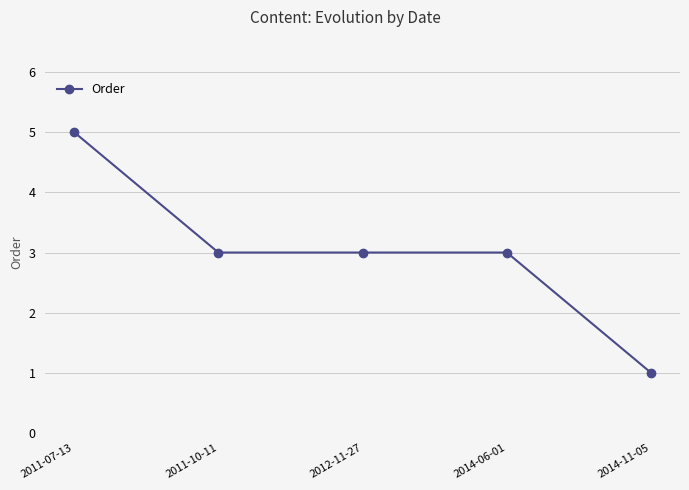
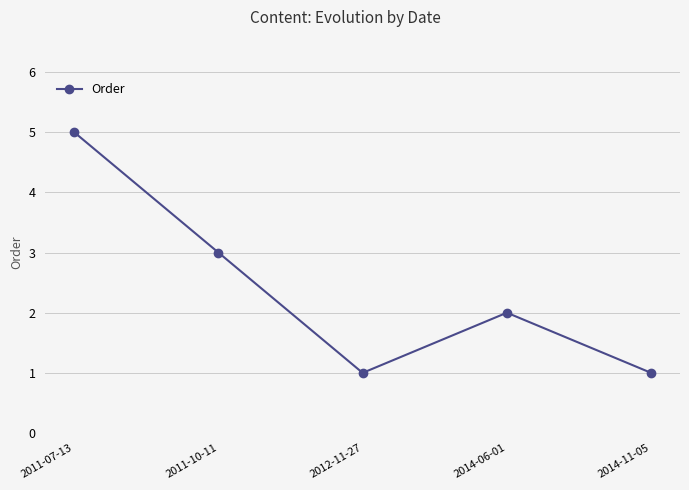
2012-11-27: 3 -> 1
2014-06-01: 3 -> 2
